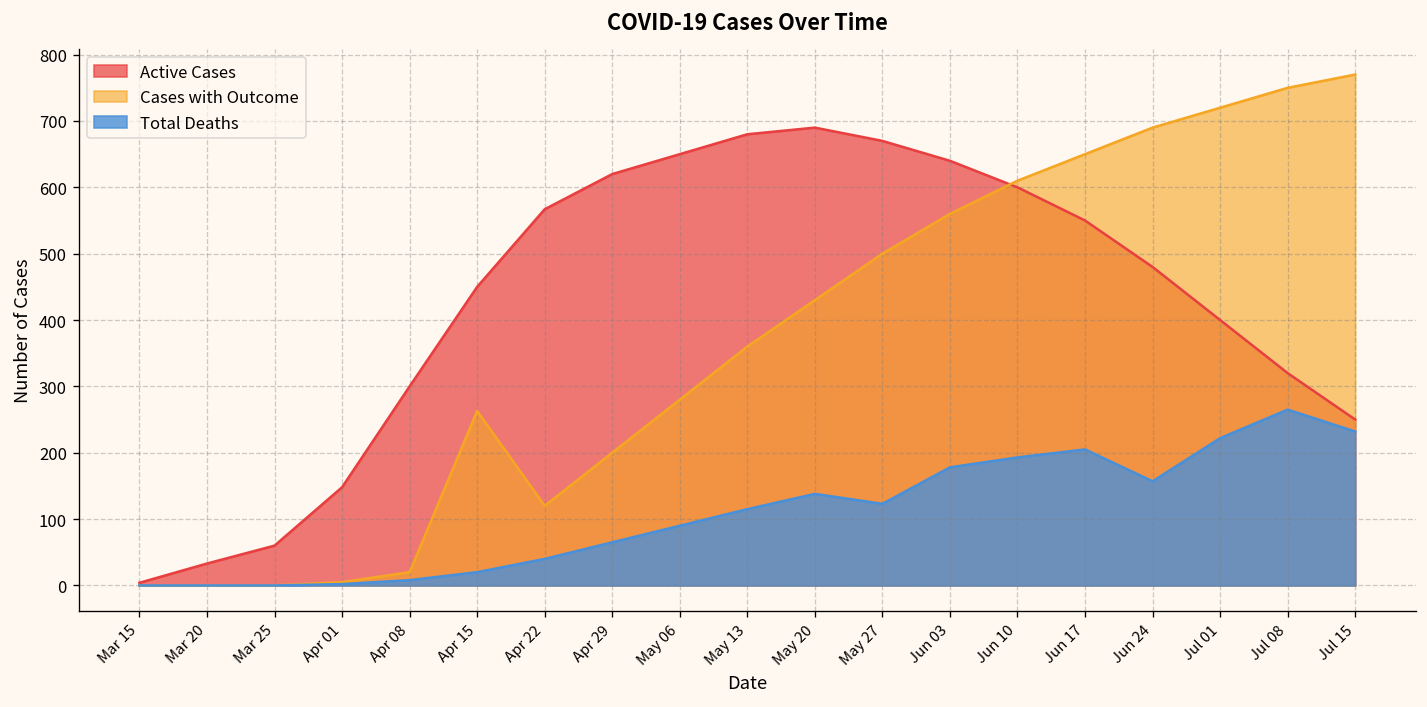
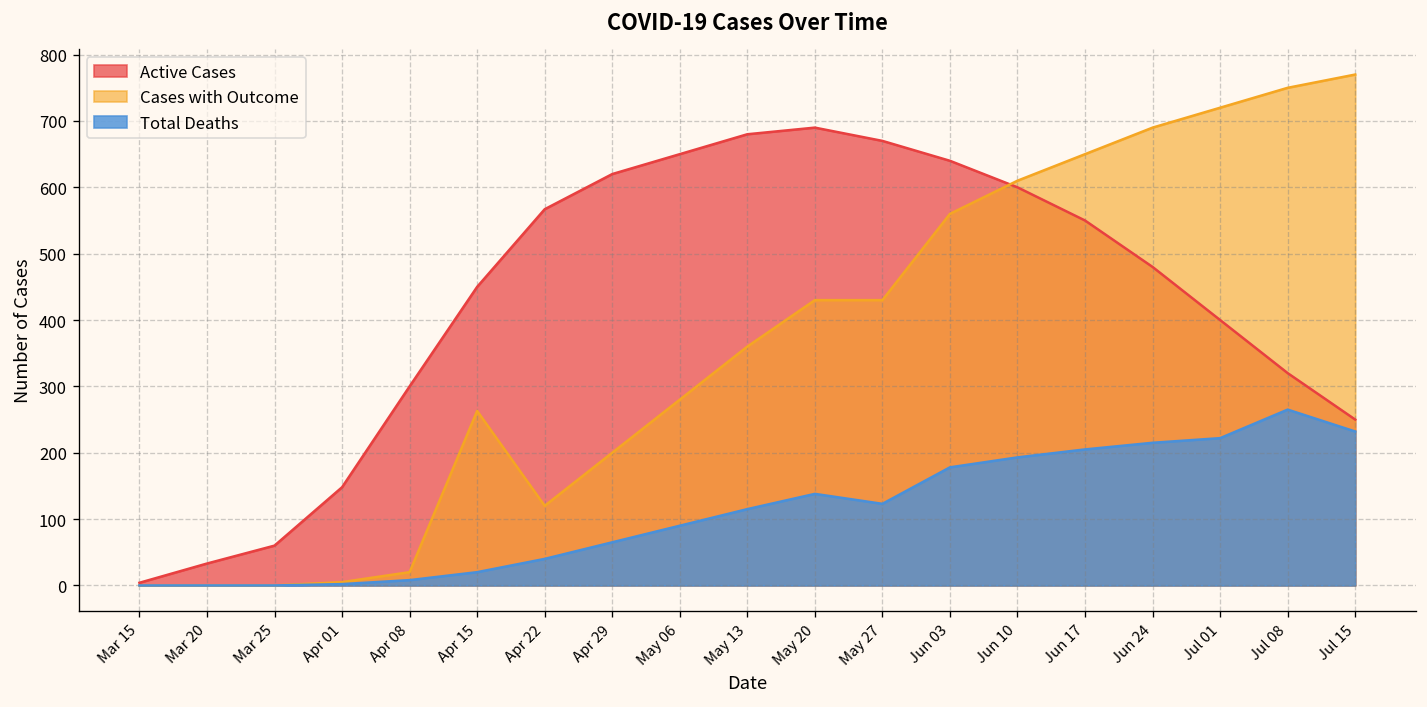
Cases with Outcome, May 27: 500 -> 430
Total Deaths, Jun 24: 160 -> 220
